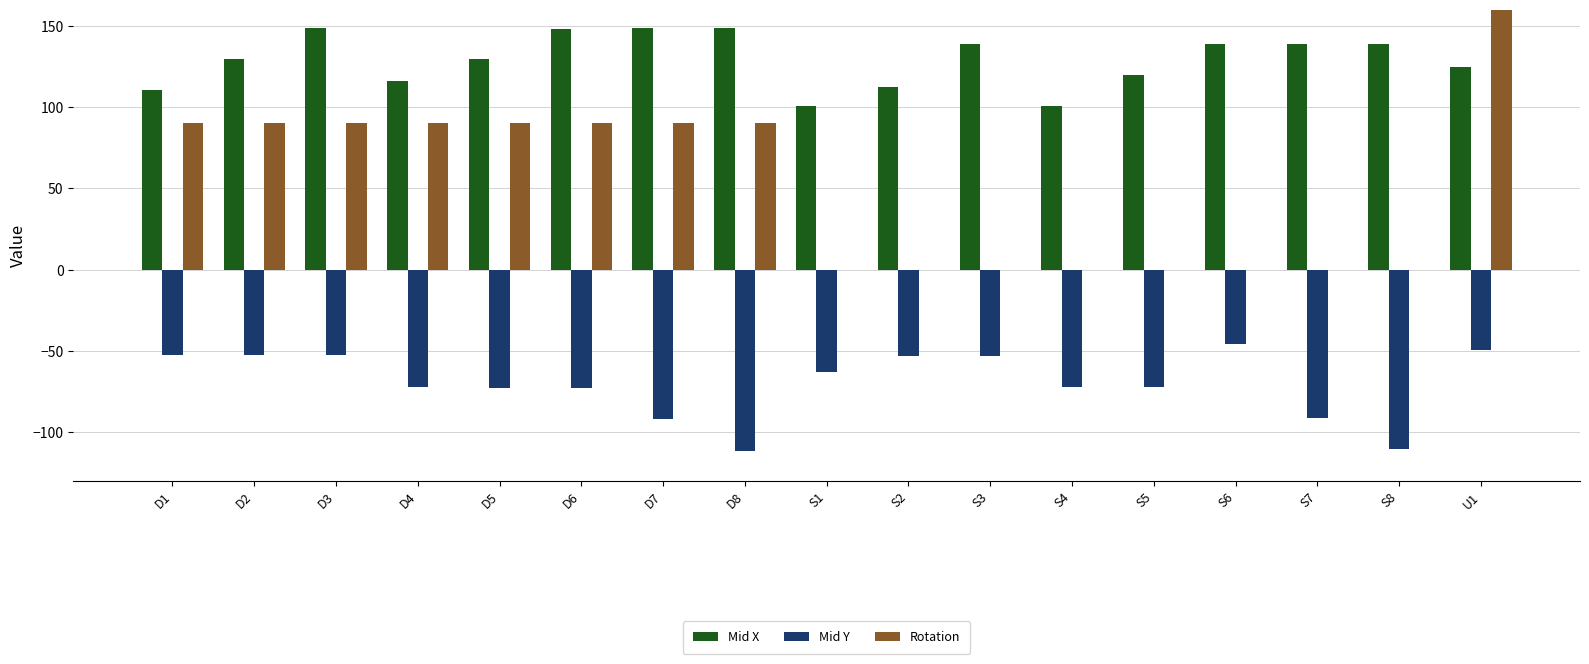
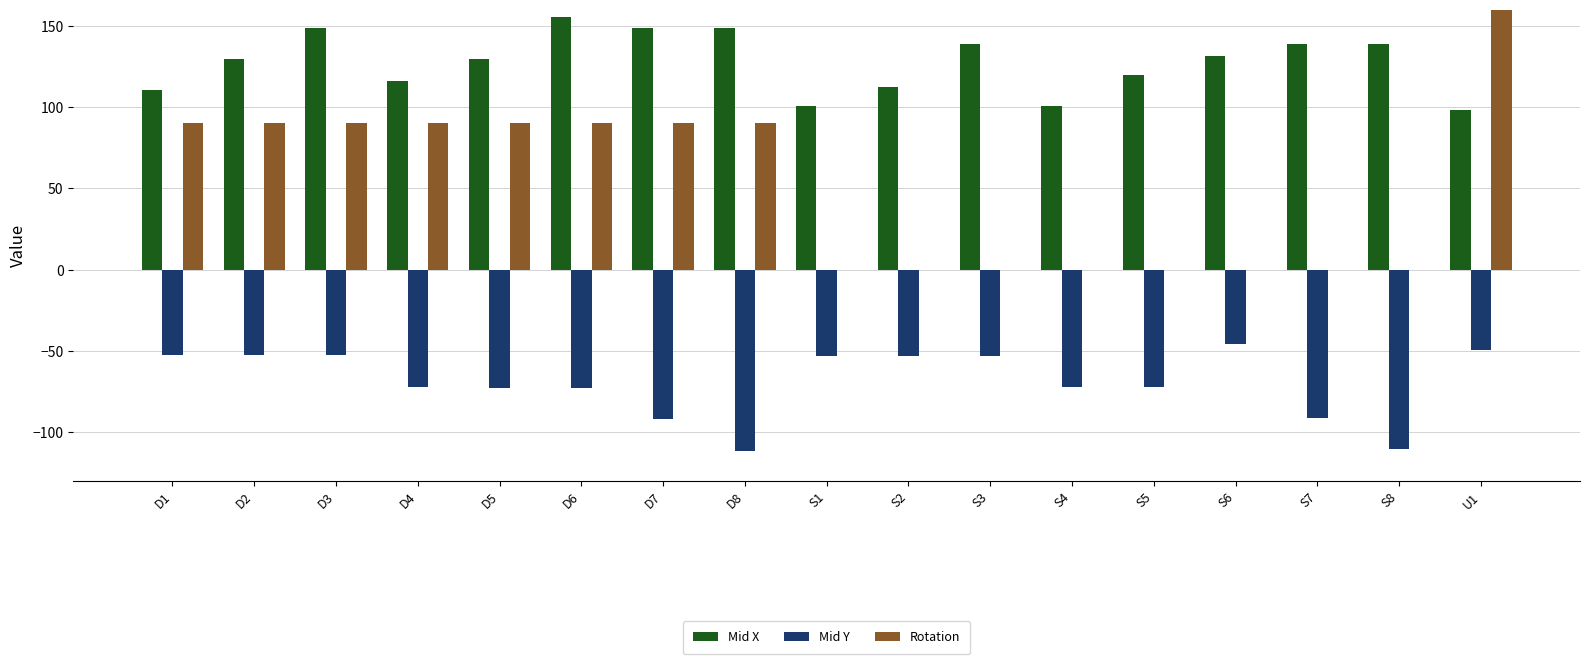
Mid X, D6: 148 -> 155
Mid Y, S1: -63 -> -53
Mid X, S6: 139 -> 132
Mid X, U1: 125 -> 98
